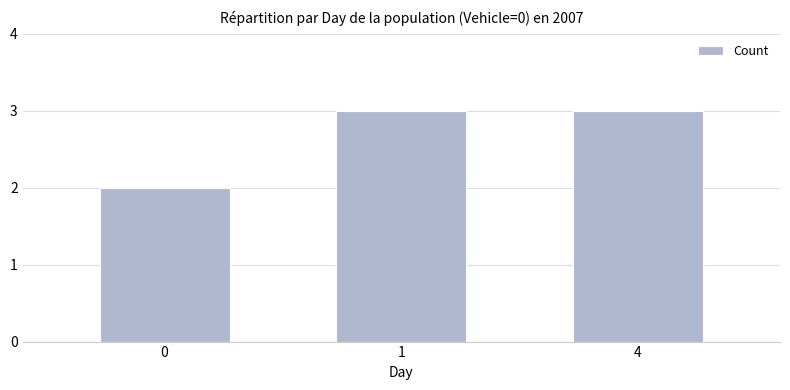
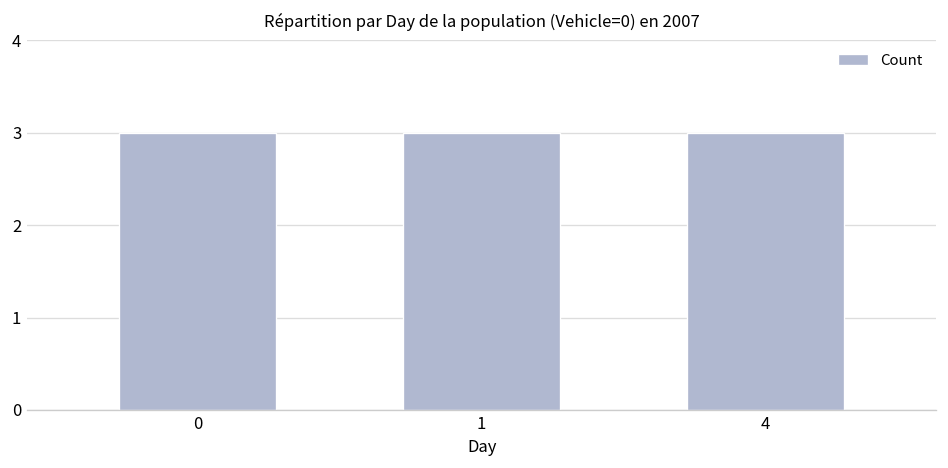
0: 2 -> 3
